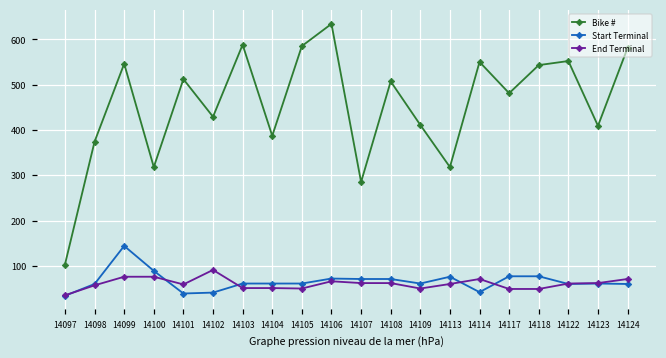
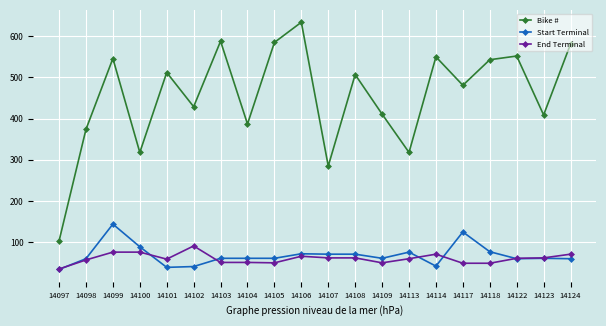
Start Terminal, 14117: 80 -> 130
